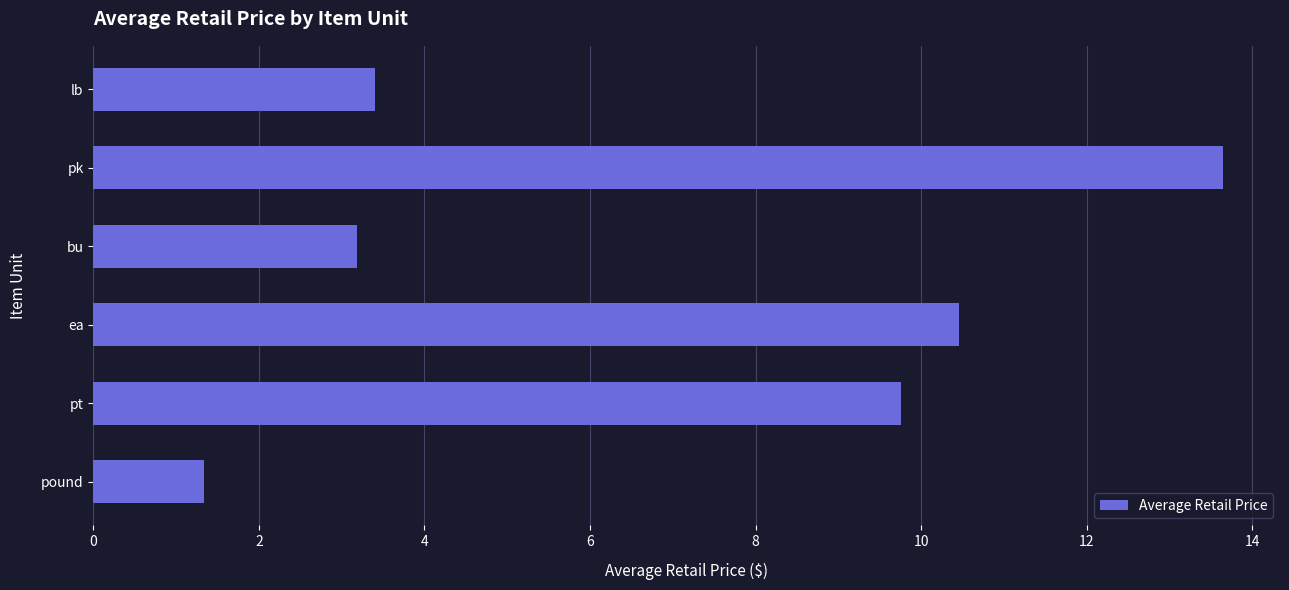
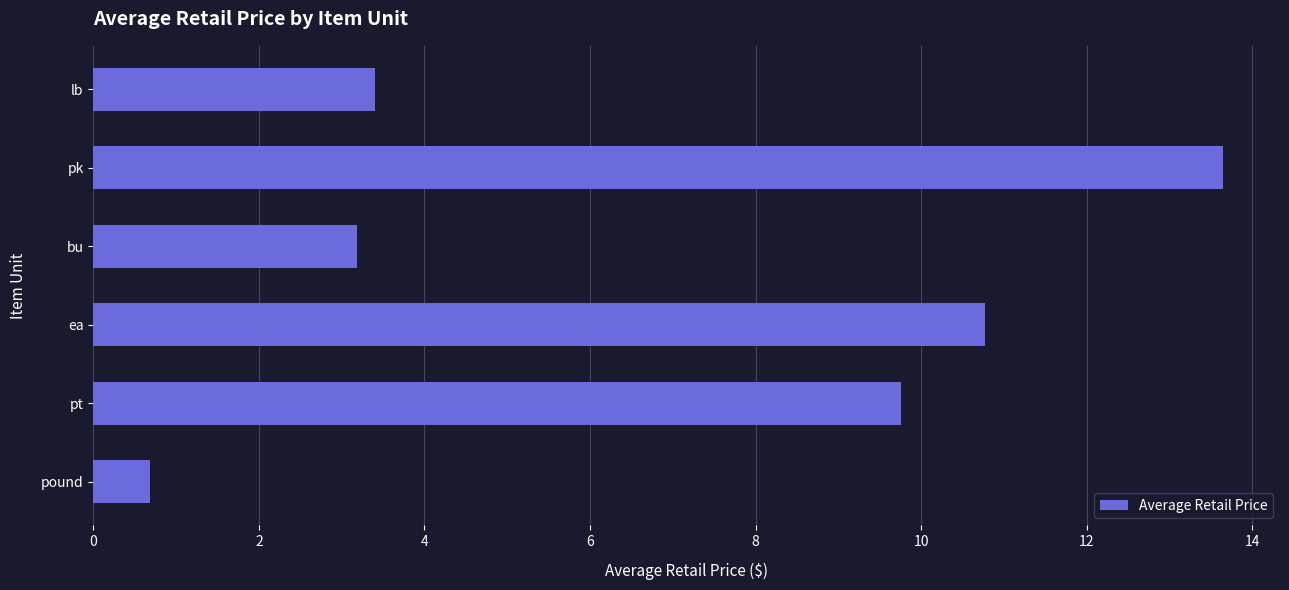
ea: 10.5 -> 10.8
pound: 1.3 -> 0.7
